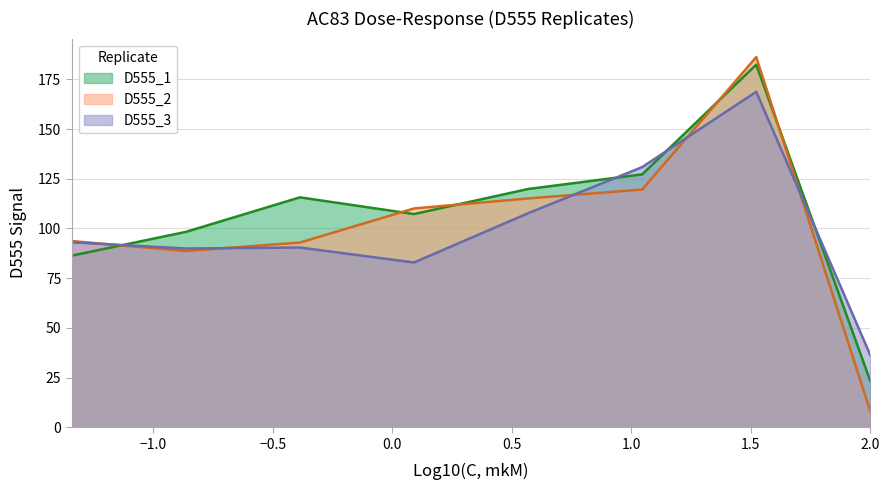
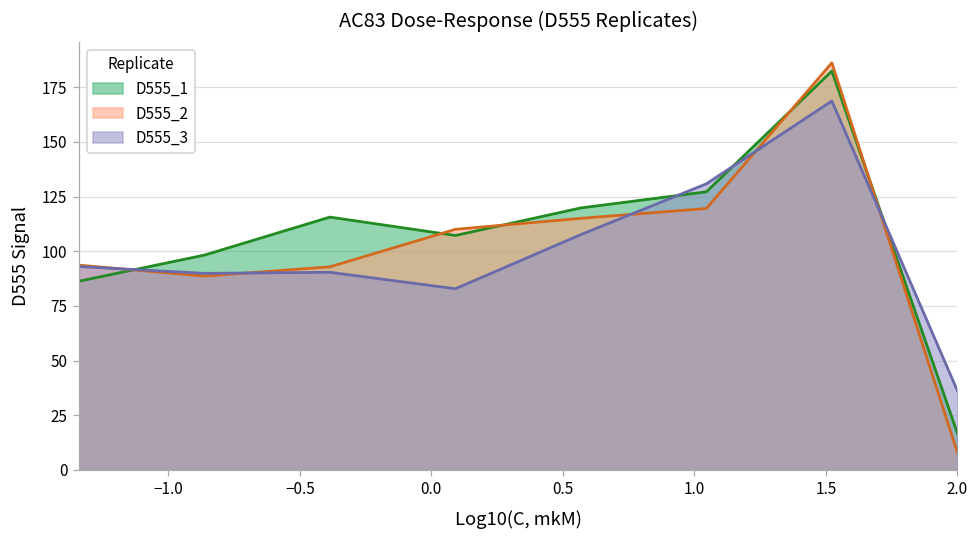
D555_1, 2.0: 23 -> 17
